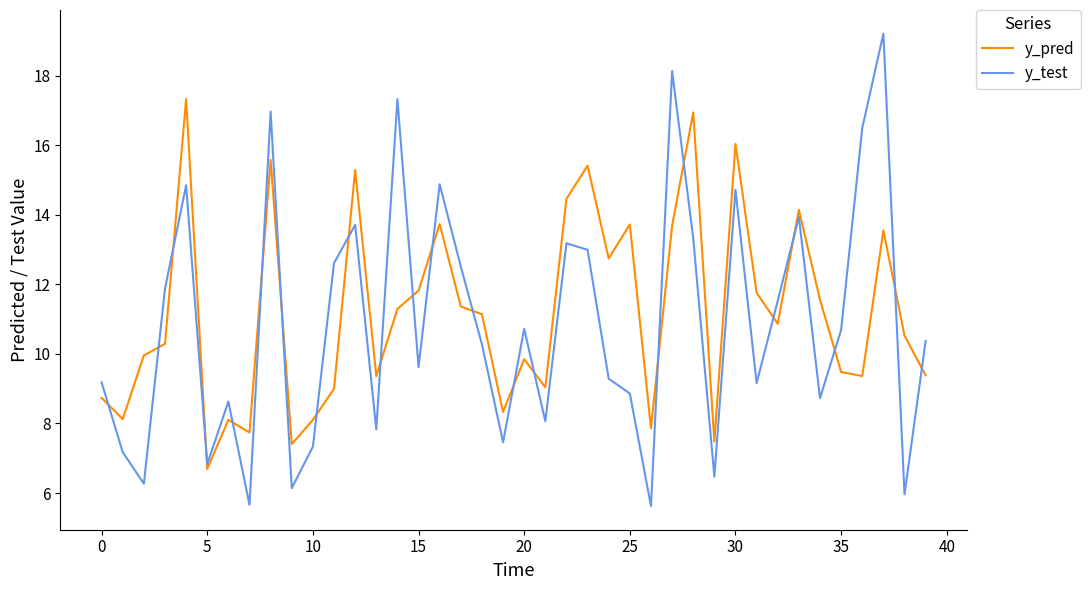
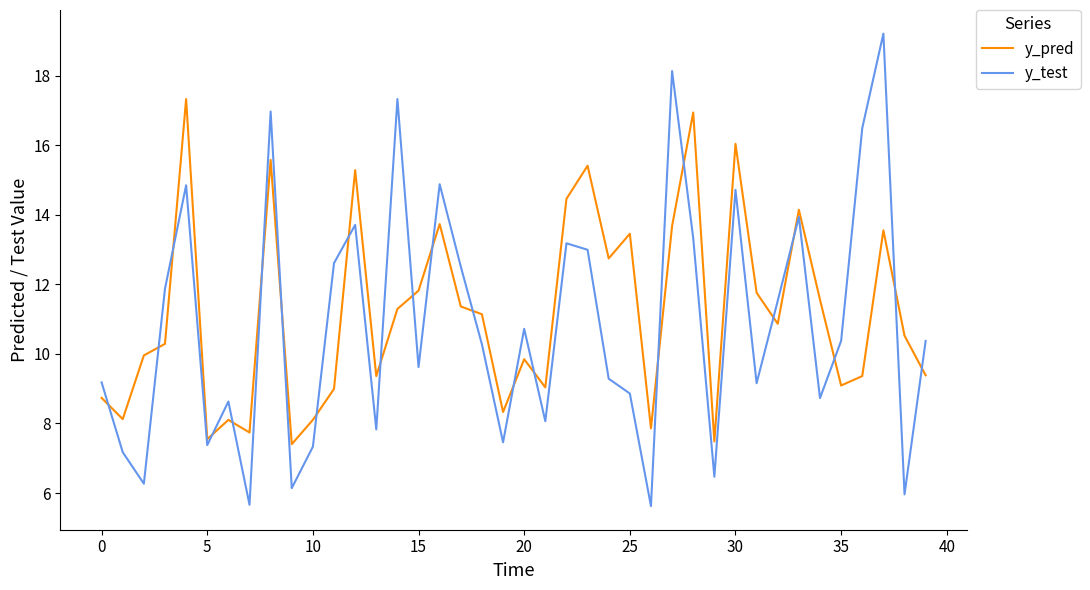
y_pred, 5: 6.7 -> 7.5
y_test, 5: 6.8 -> 7.4
y_pred, 25: 13.7 -> 13.5
y_pred, 35: 9.5 -> 9.1
y_test, 35: 10.7 -> 10.4
